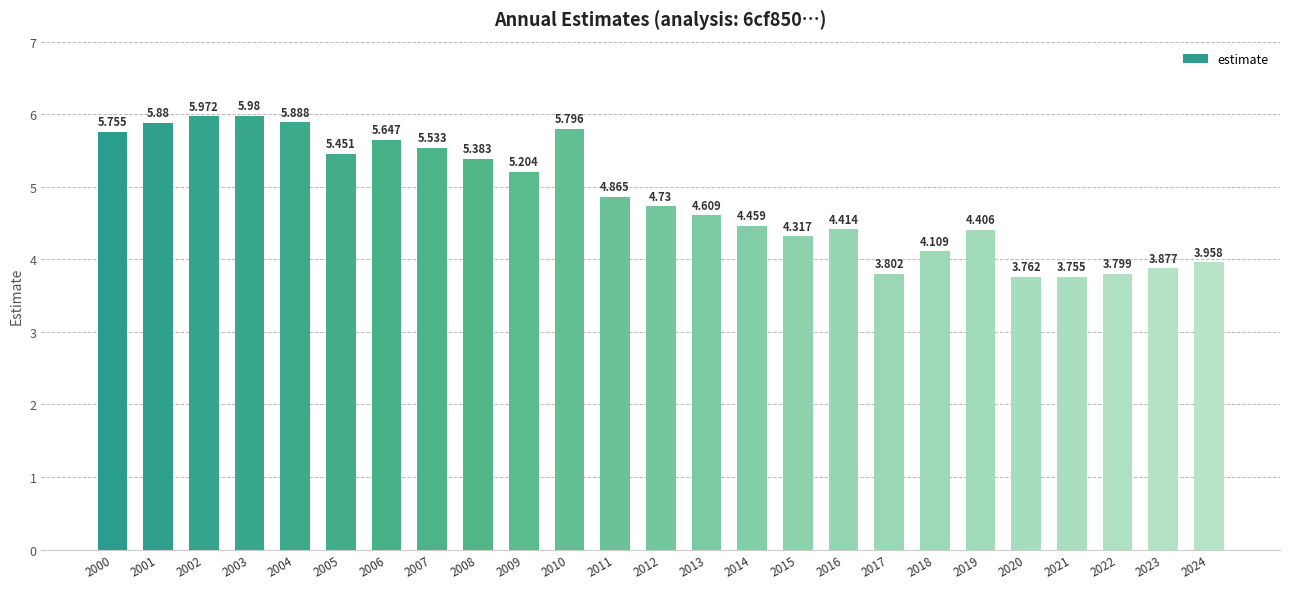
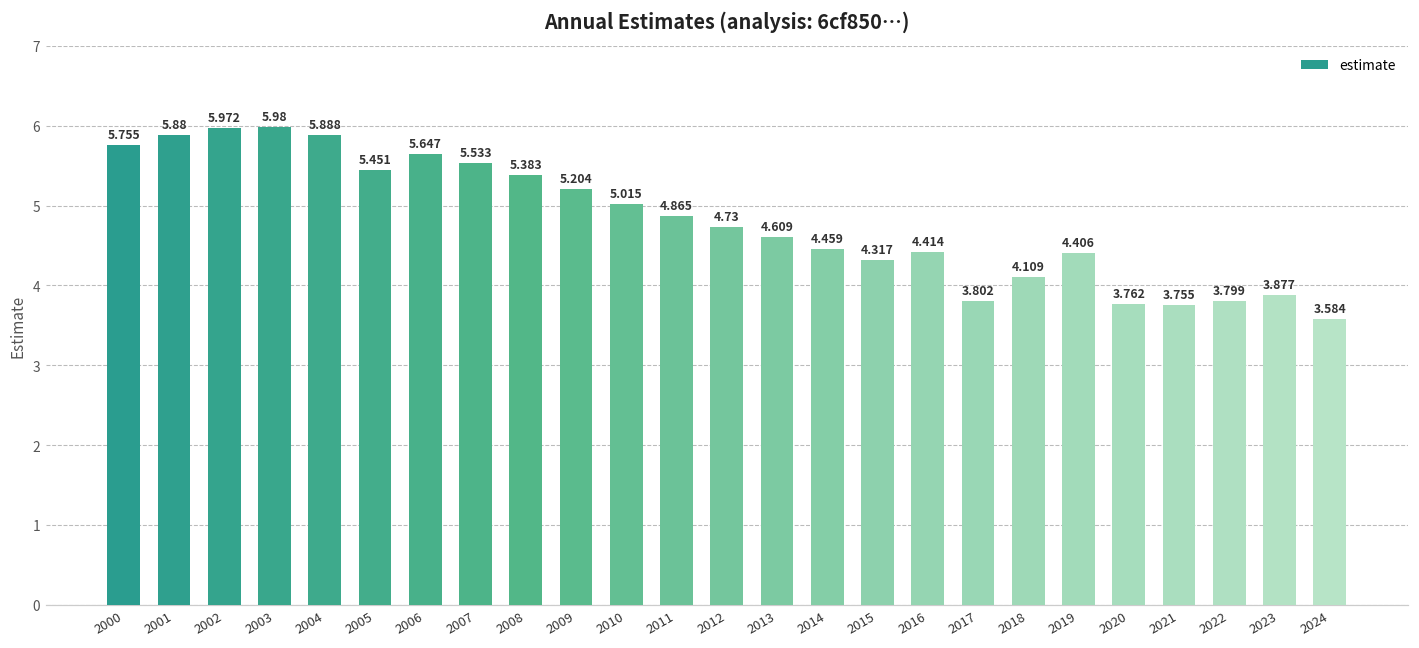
2010: 5.796 -> 5.015
2024: 3.958 -> 3.584
